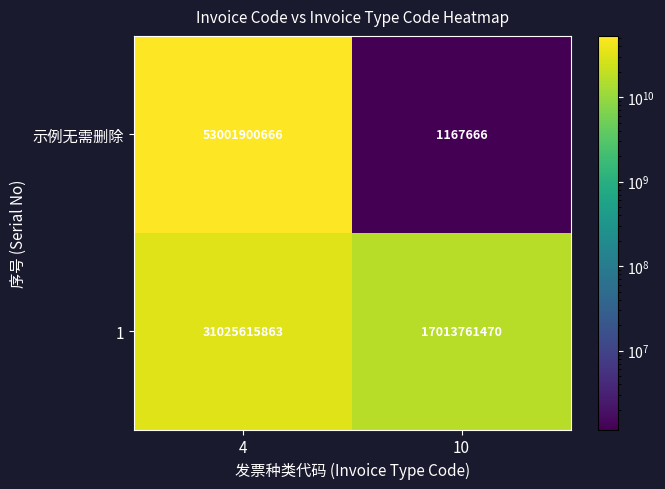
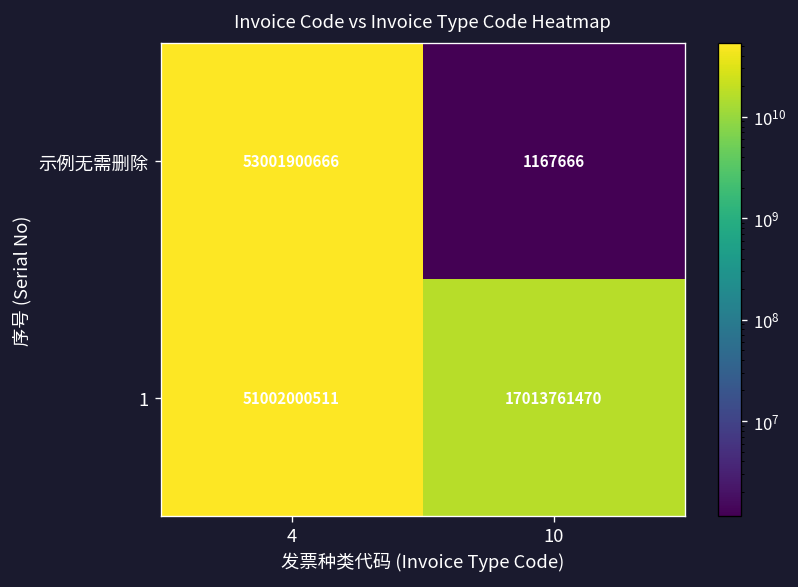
1, 4: 31025615863 -> 51002000511
